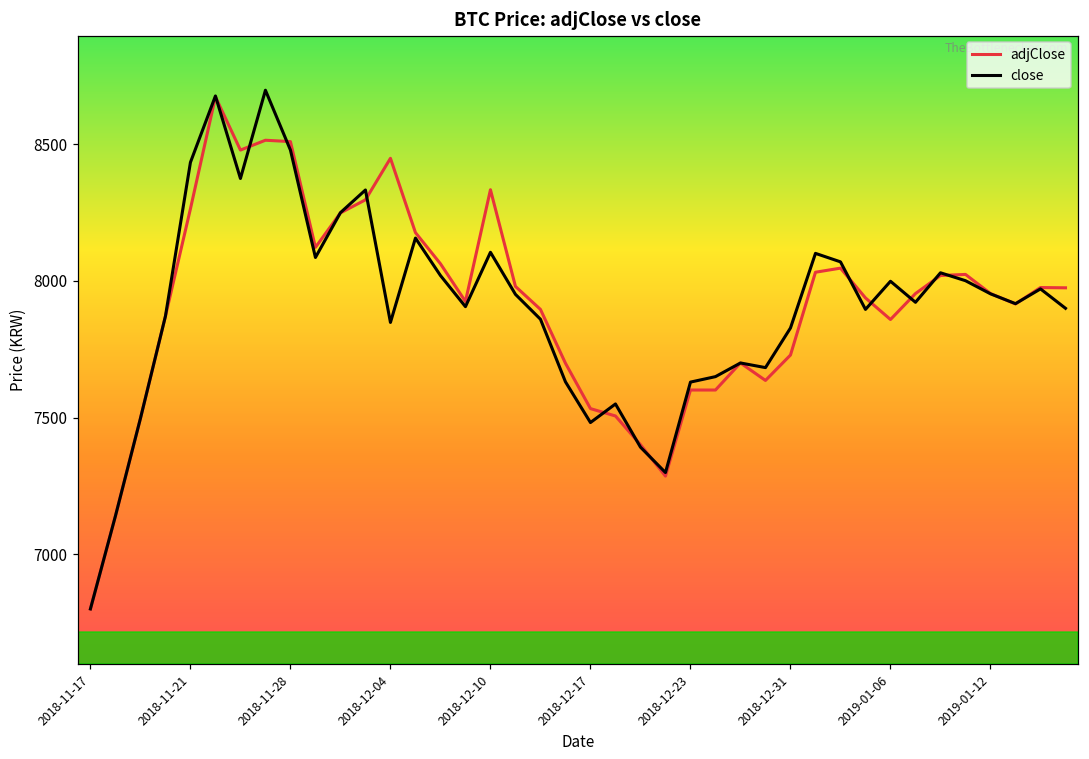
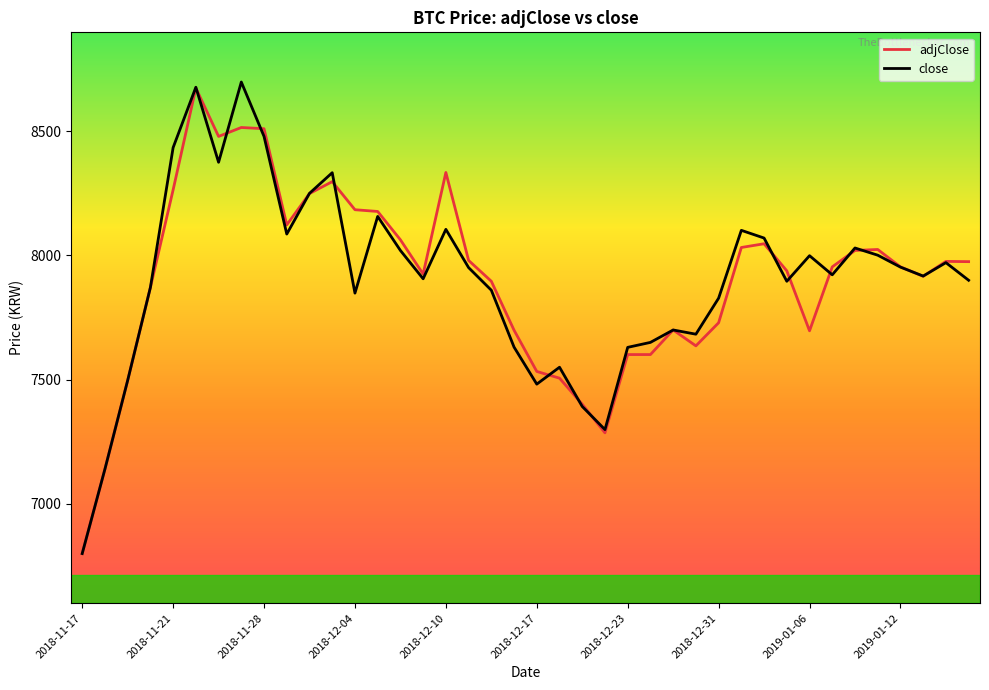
adjClose, 2018-12-04: 8450 -> 8180
adjClose, 2019-01-06: 7860 -> 7700
